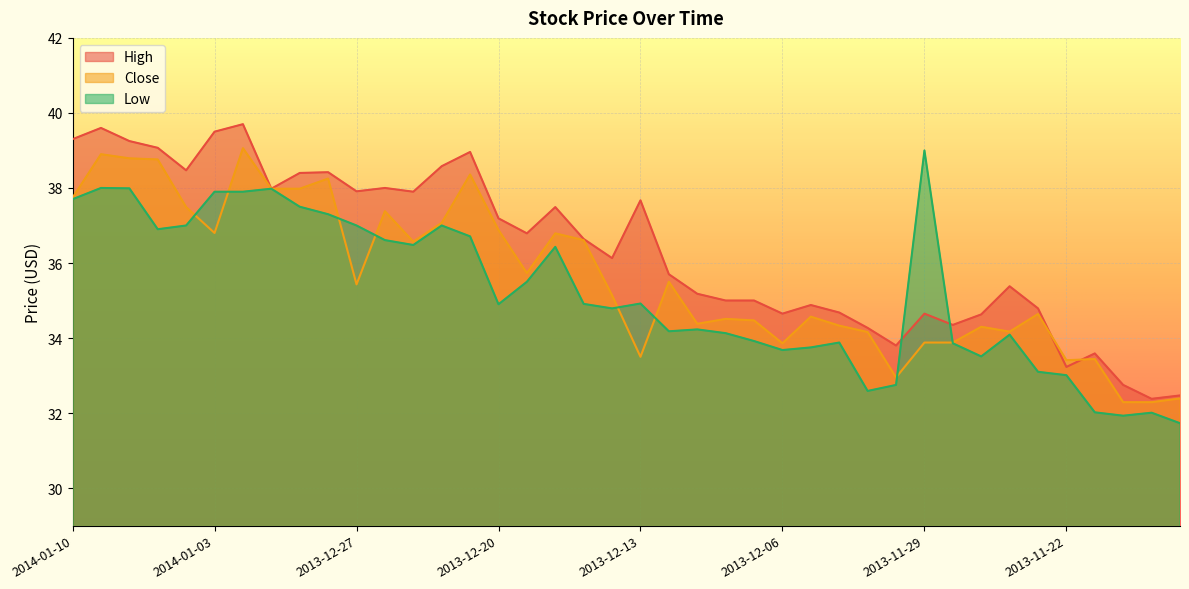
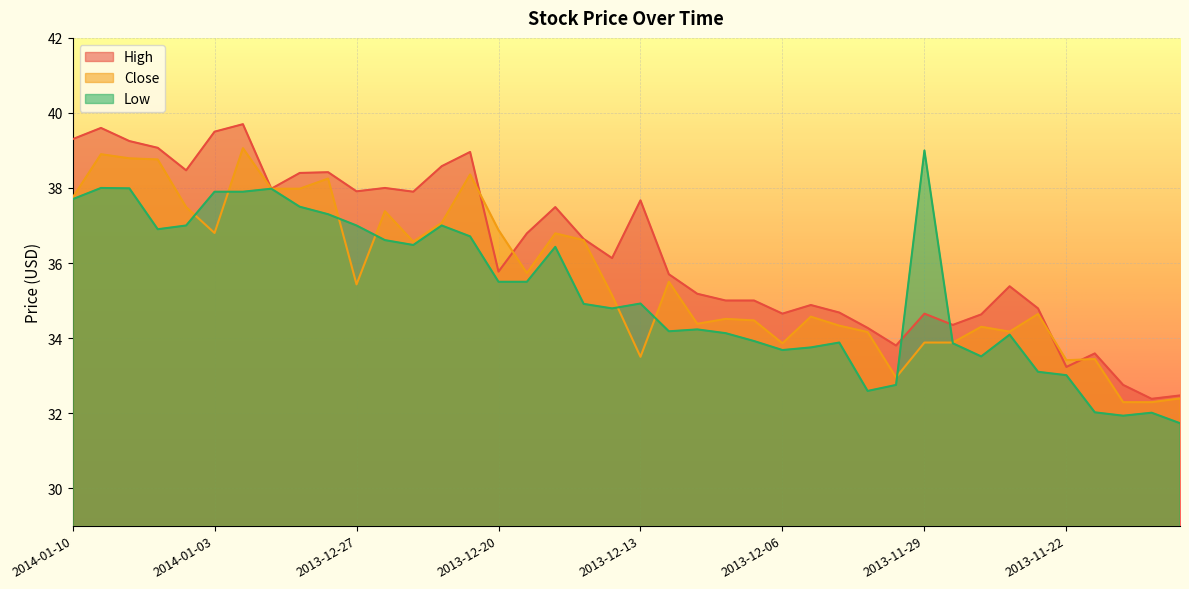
High, 2013-12-20: 37.2 -> 35.8
Low, 2013-12-20: 34.9 -> 35.5
